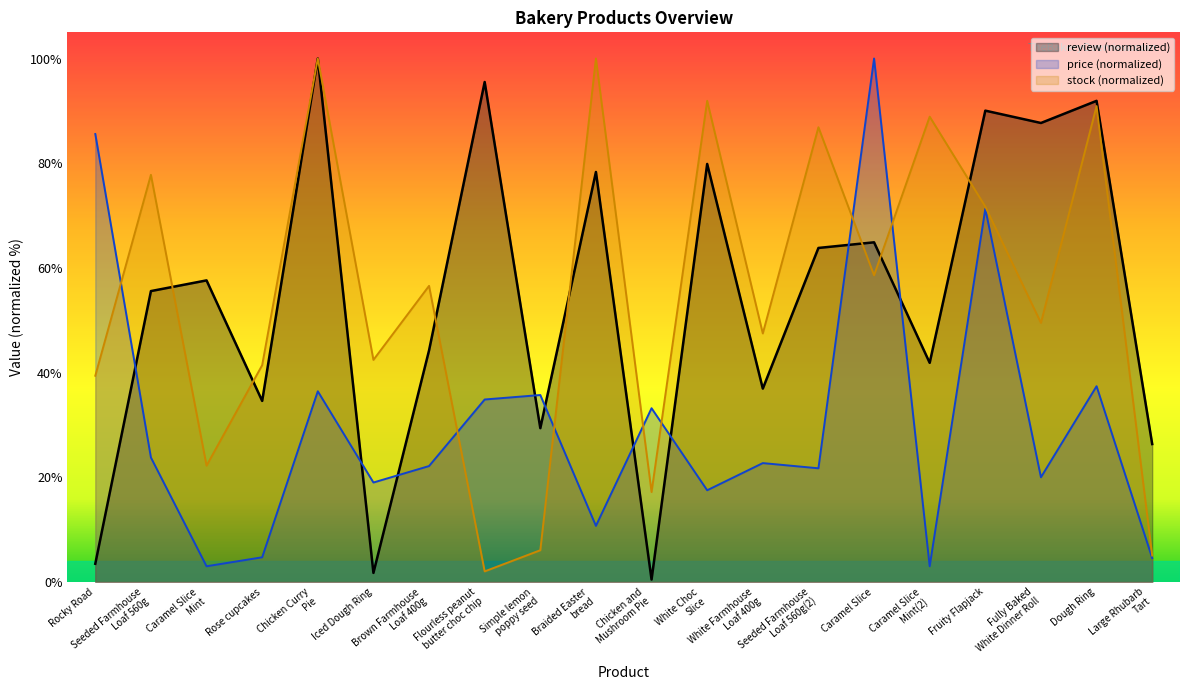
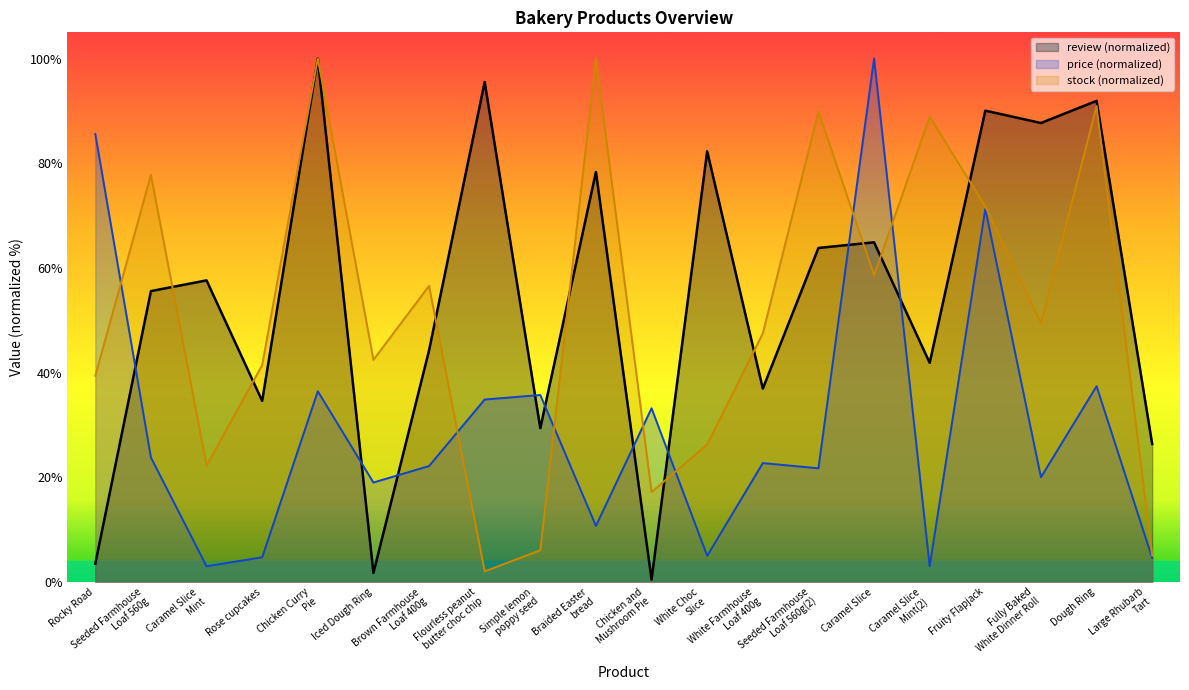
review (normalized), White Choc Slice: 80% -> 82%
price (normalized), White Choc Slice: 18% -> 5%
stock (normalized), White Choc Slice: 92% -> 26%
stock (normalized), Seeded Farmhouse Loaf 560g(2): 87% -> 90%
